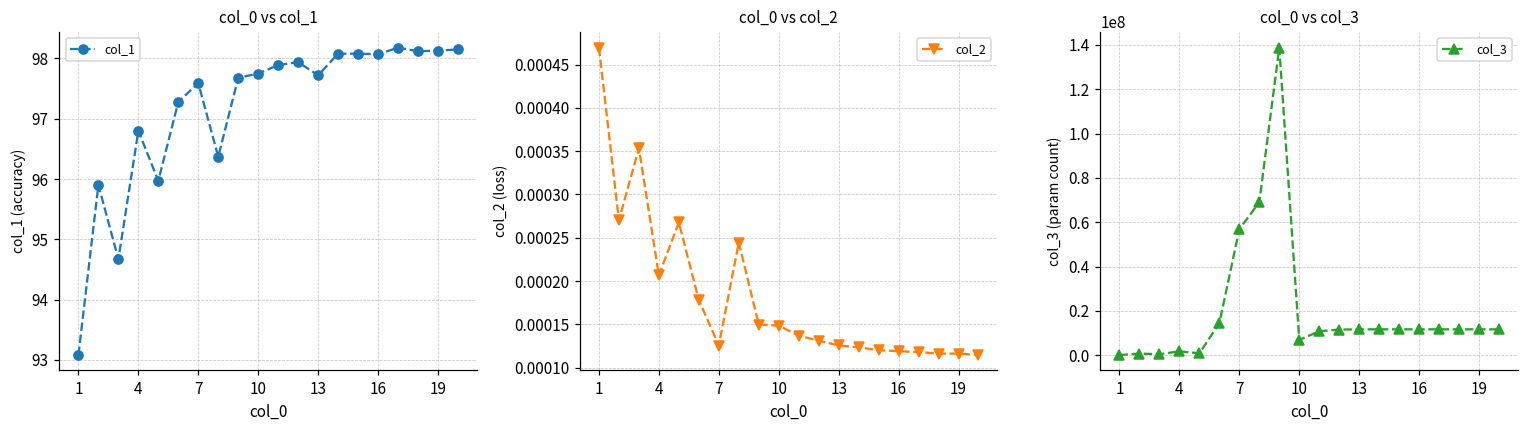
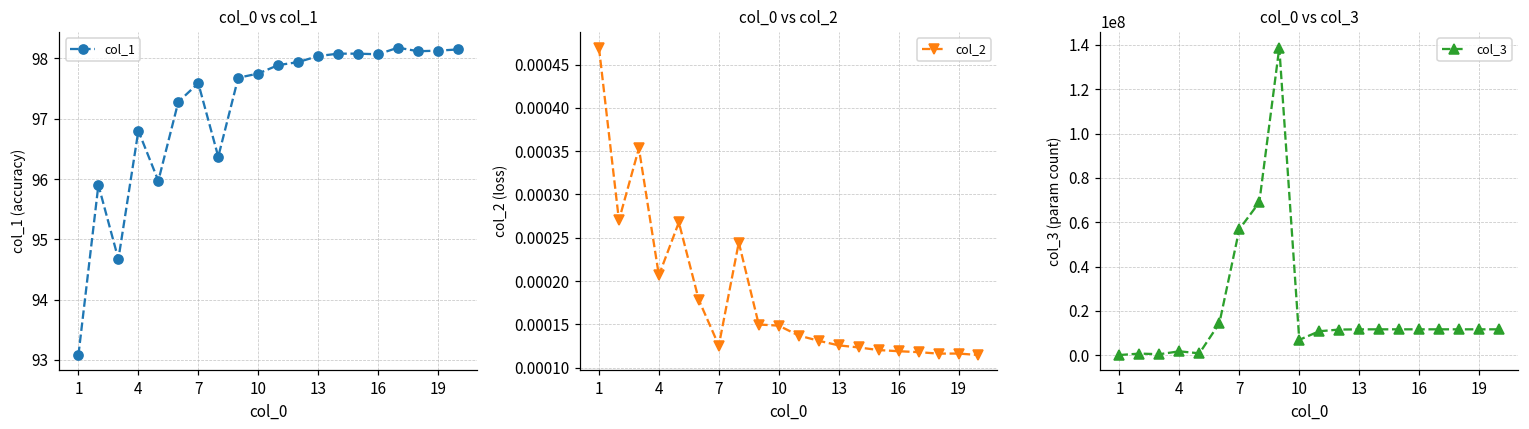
col_0 vs col_1, 13: 97.7 -> 98.0
